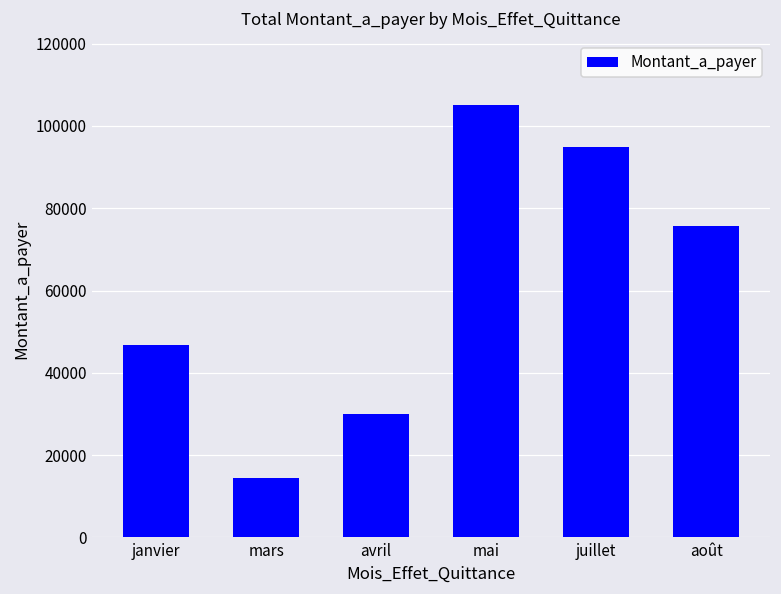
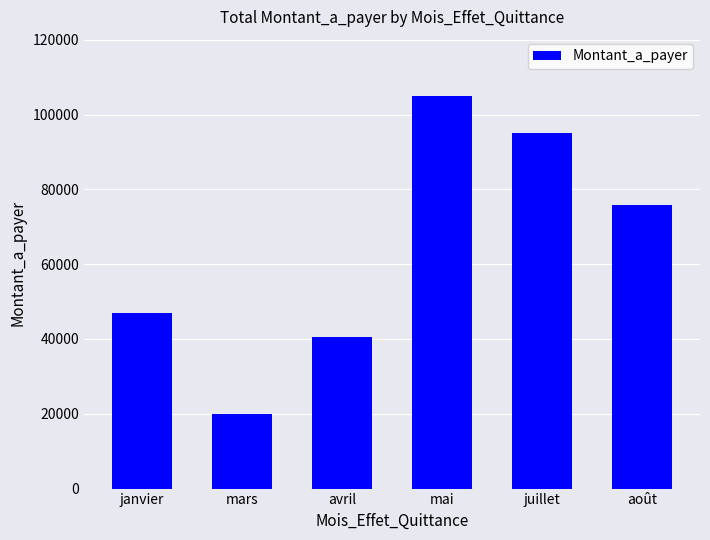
mars: 14000 -> 20000
avril: 30000 -> 41000
